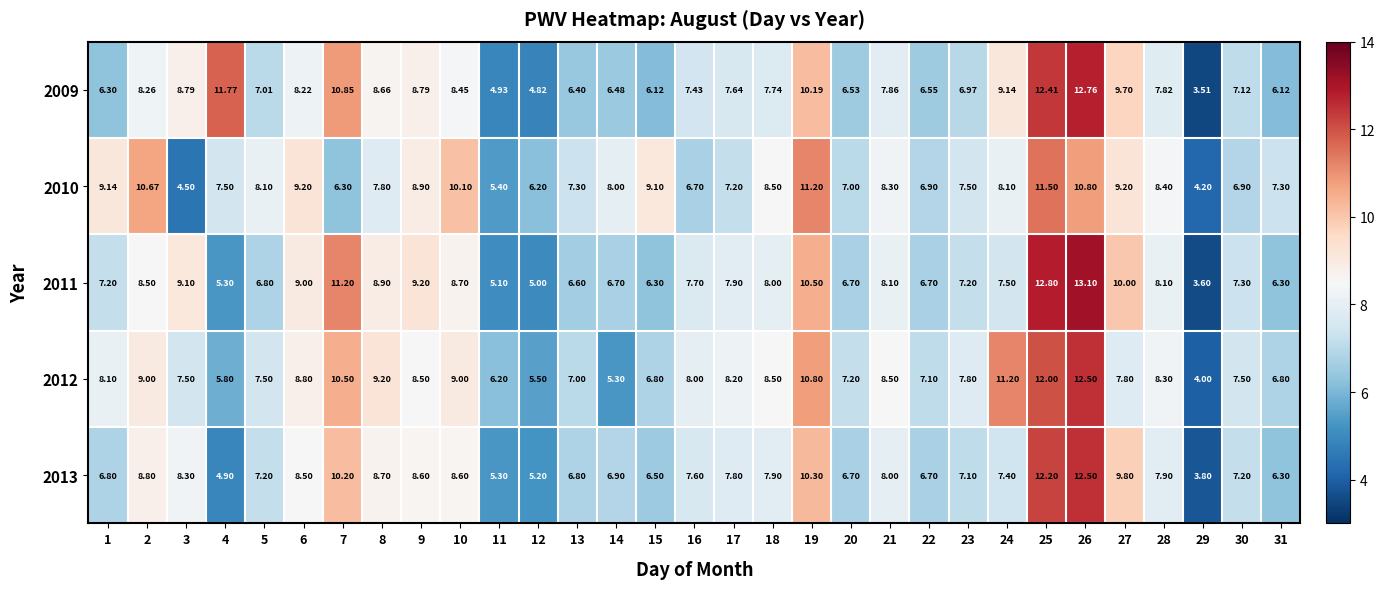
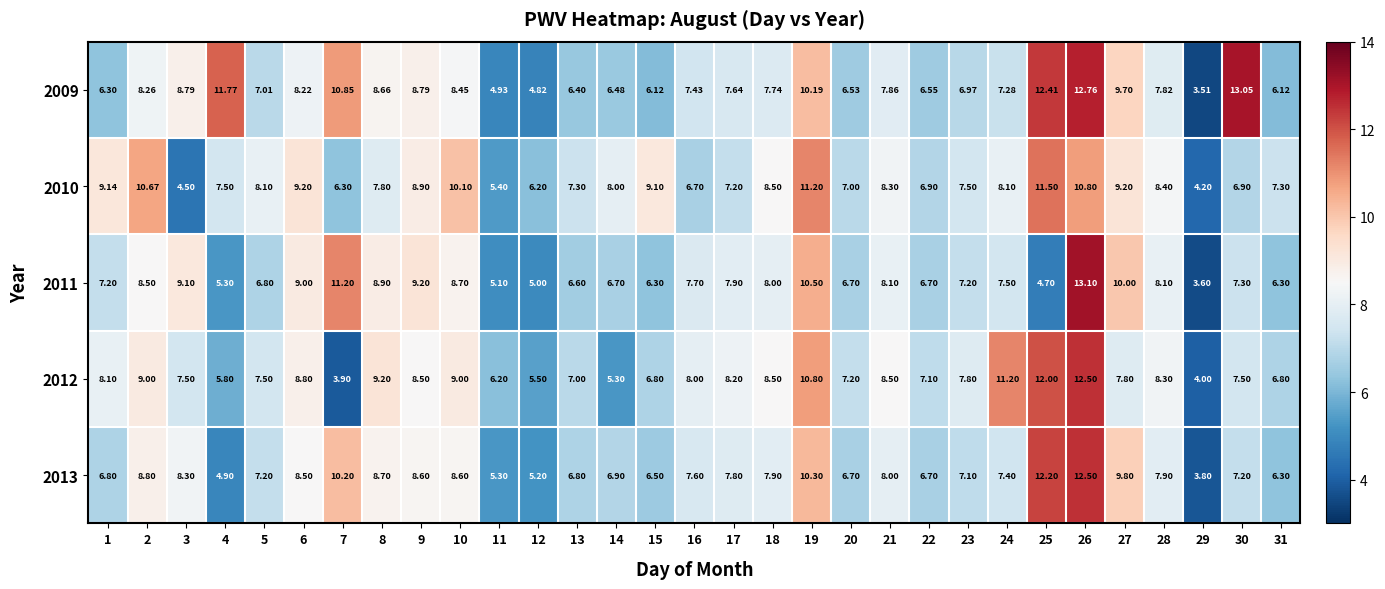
2009, 24: 9.14 -> 7.28
2009, 30: 7.12 -> 13.05
2011, 25: 12.80 -> 4.70
2012, 7: 10.50 -> 3.90
